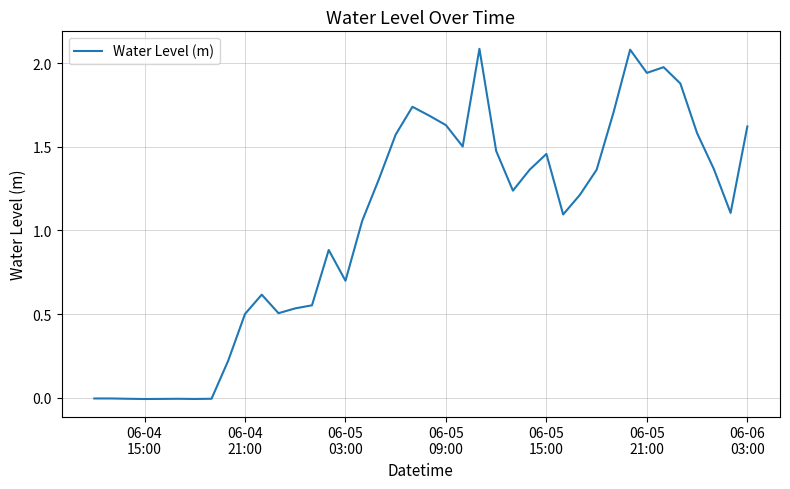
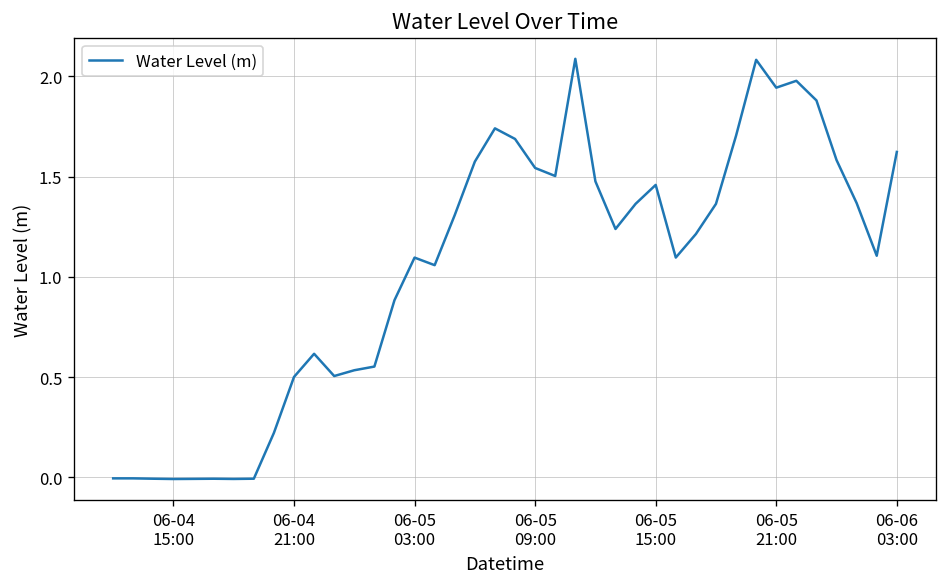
06-05 03:00: 0.70 -> 1.10
06-05 09:00: 1.63 -> 1.54
